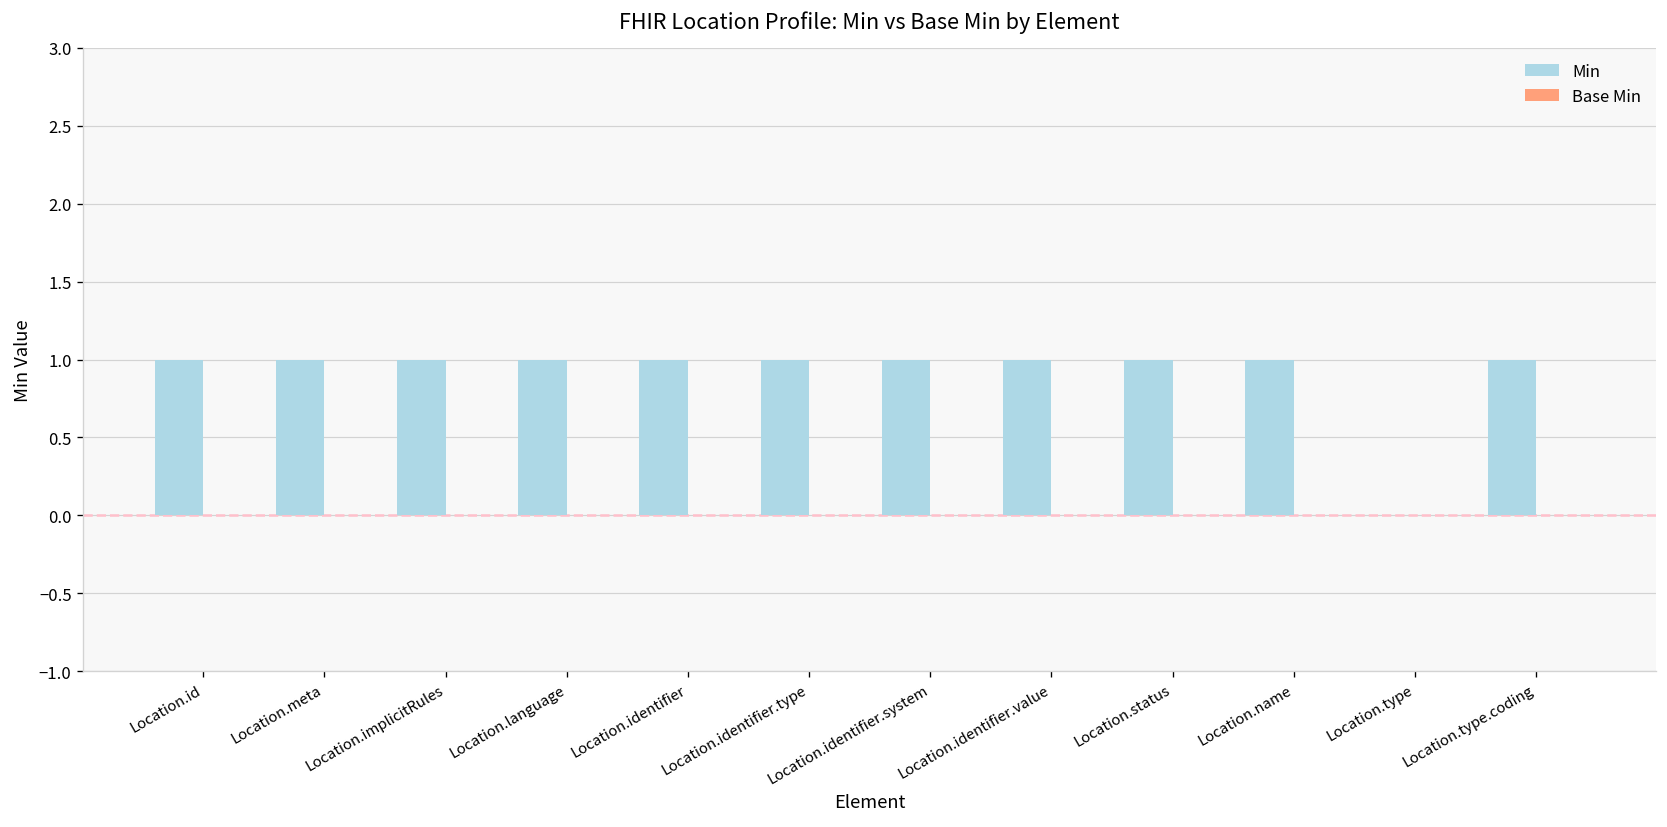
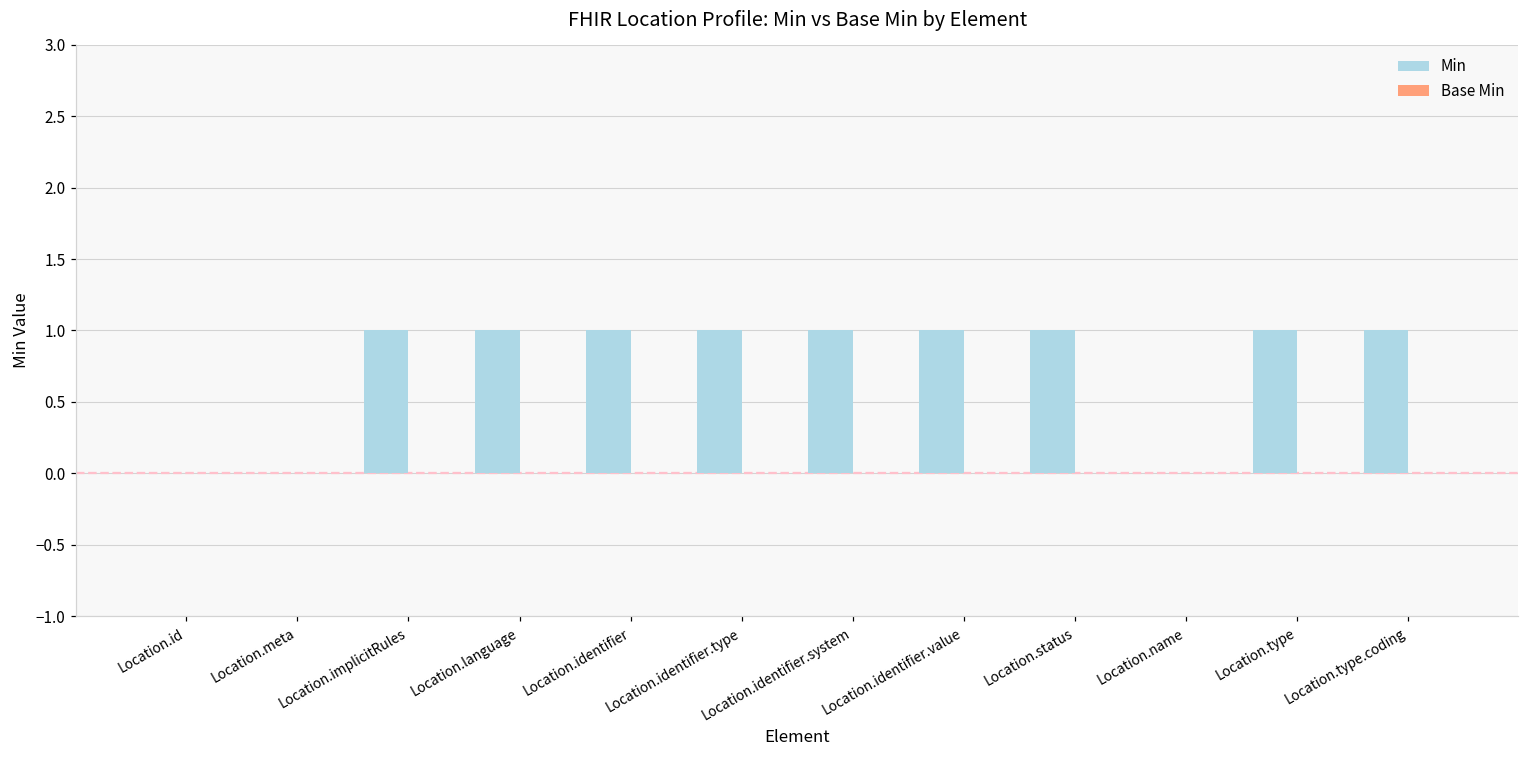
Min, Location.id: 1 -> 0
Min, Location.meta: 1 -> 0
Min, Location.name: 1 -> 0
Min, Location.type: 0 -> 1
